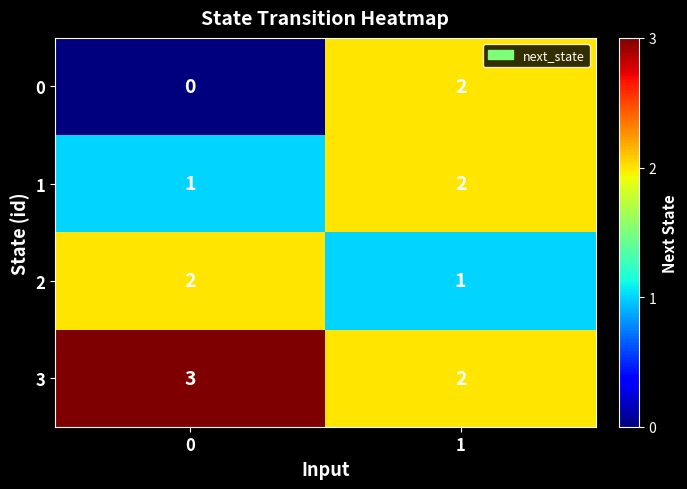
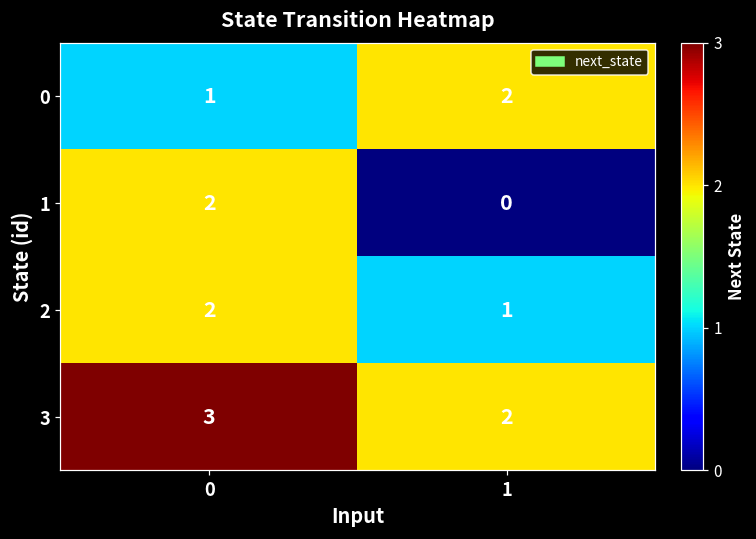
0, 0: 0 -> 1
1, 0: 1 -> 2
1, 1: 2 -> 0
